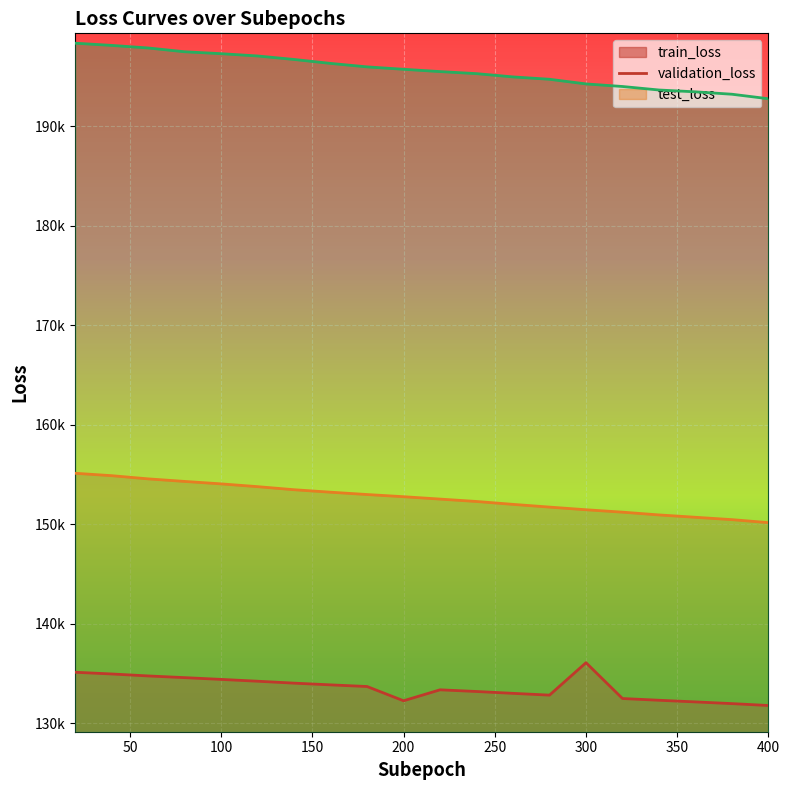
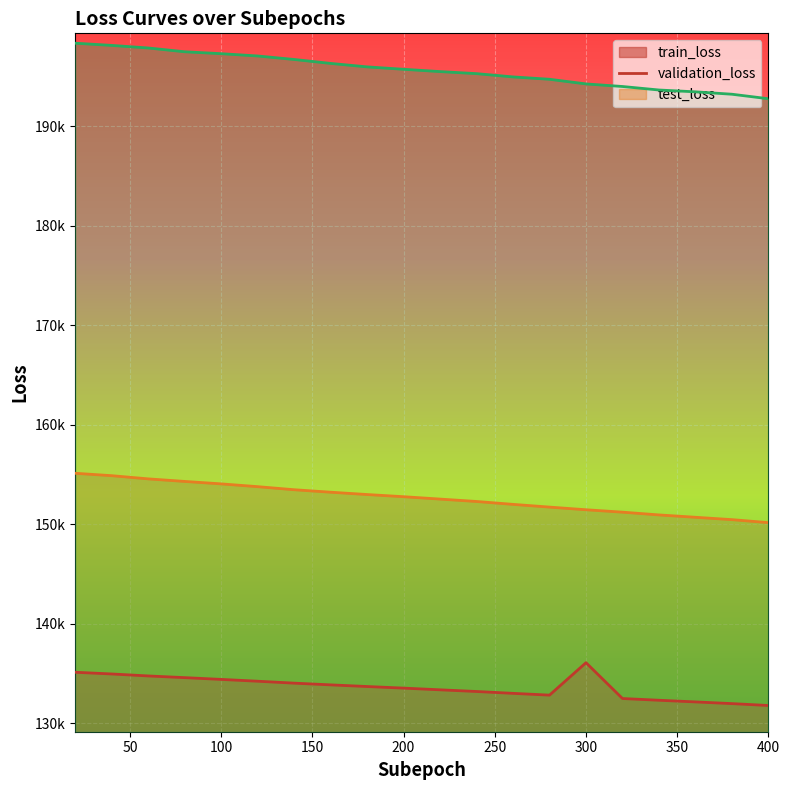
train_loss, 200: 132000 -> 134000
